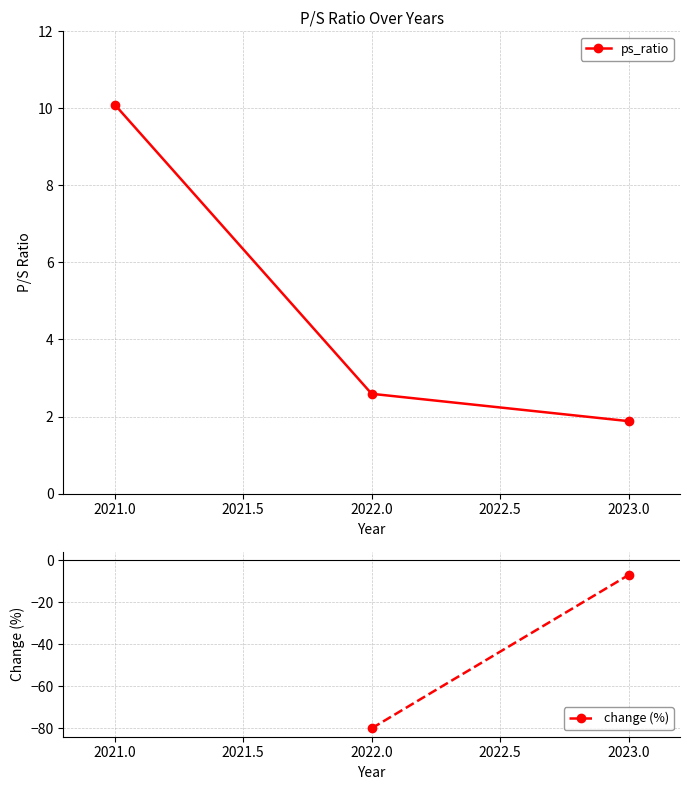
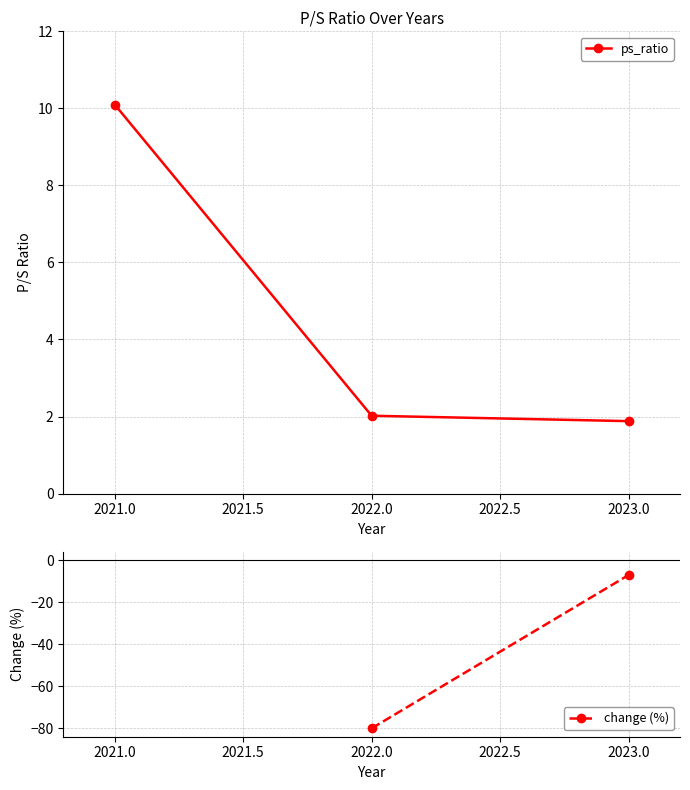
P/S Ratio Over Years, 2022.0: 2.6 -> 2.0
